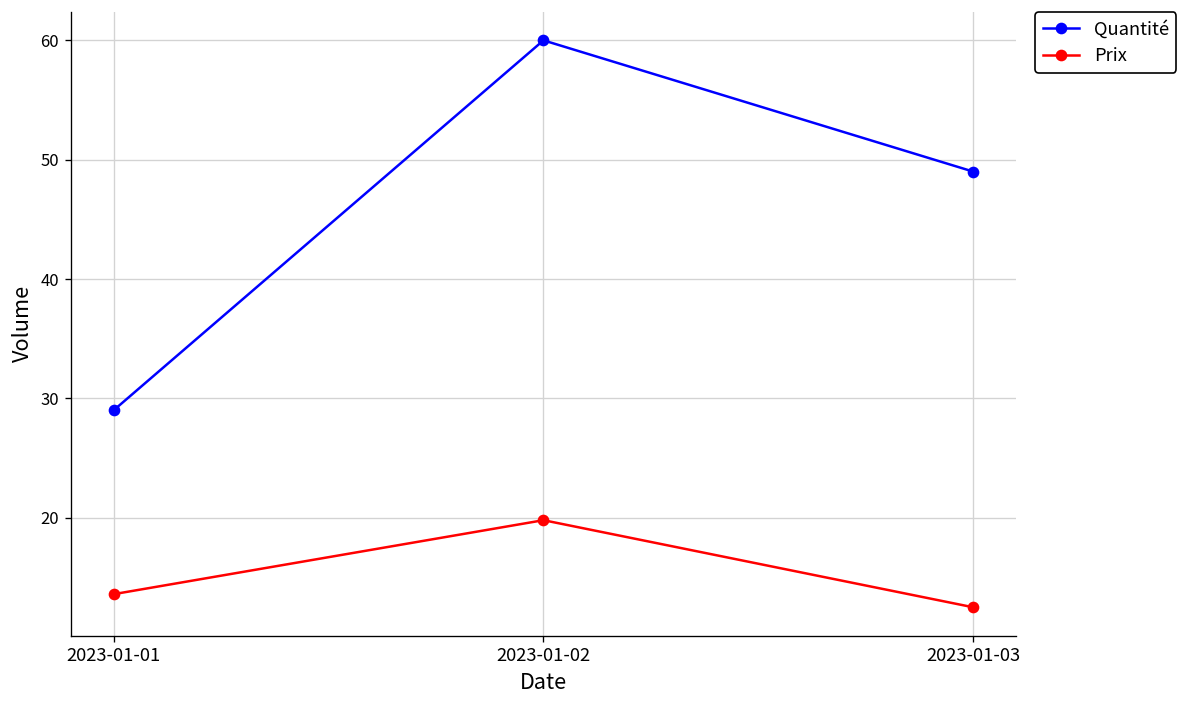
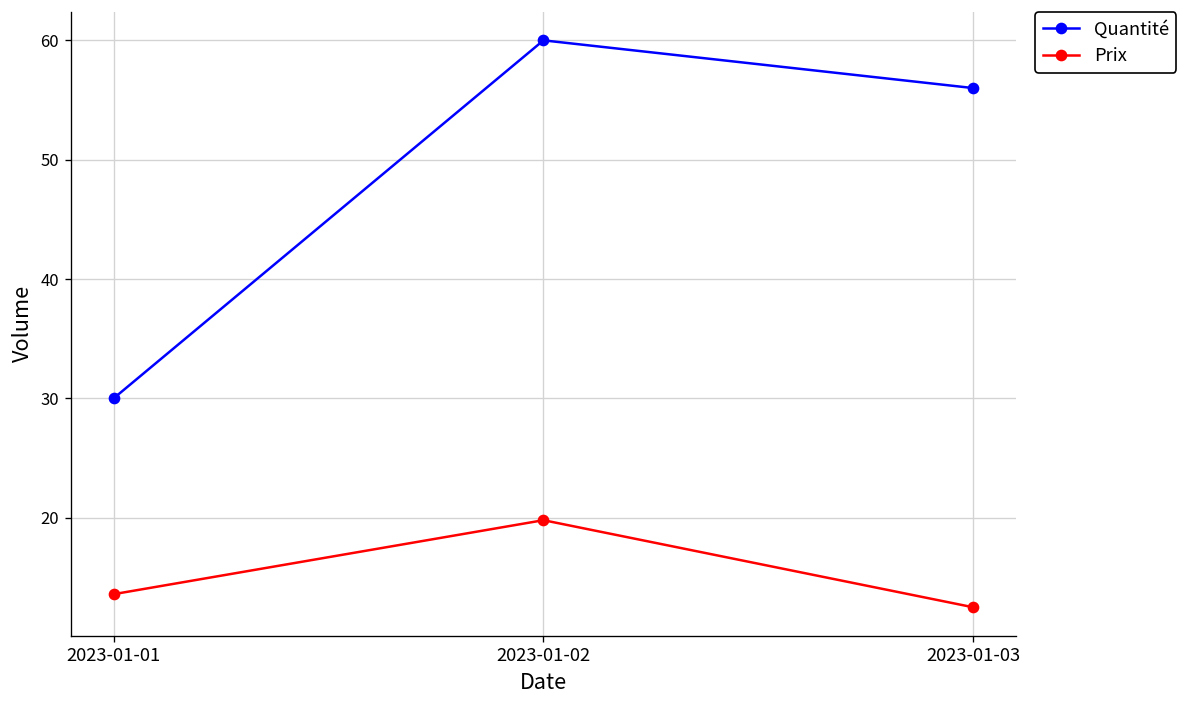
Quantité, 2023-01-01: 29 -> 30
Quantité, 2023-01-03: 49 -> 56
